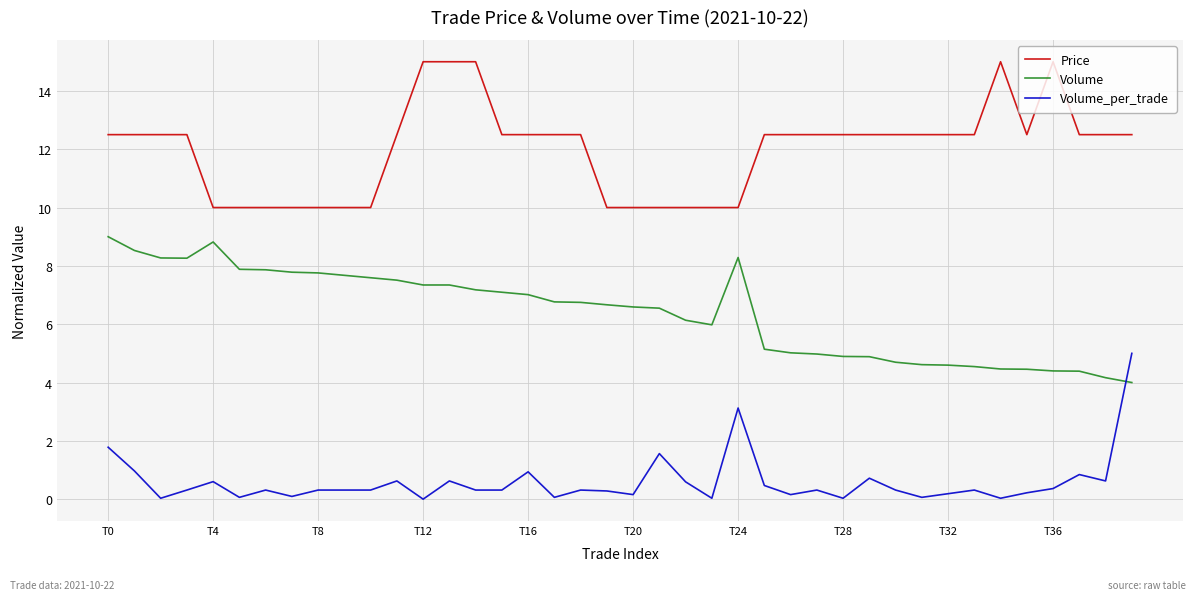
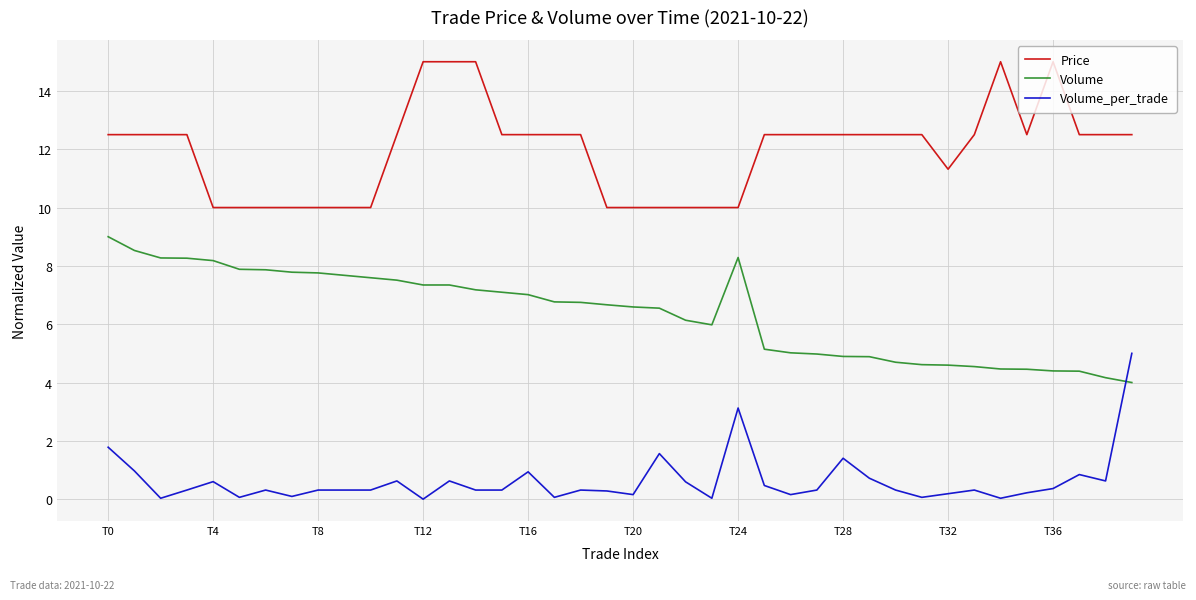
Volume, T4: 8.8 -> 8.2
Volume_per_trade, T28: 0.0 -> 1.4
Price, T32: 12.5 -> 11.3
